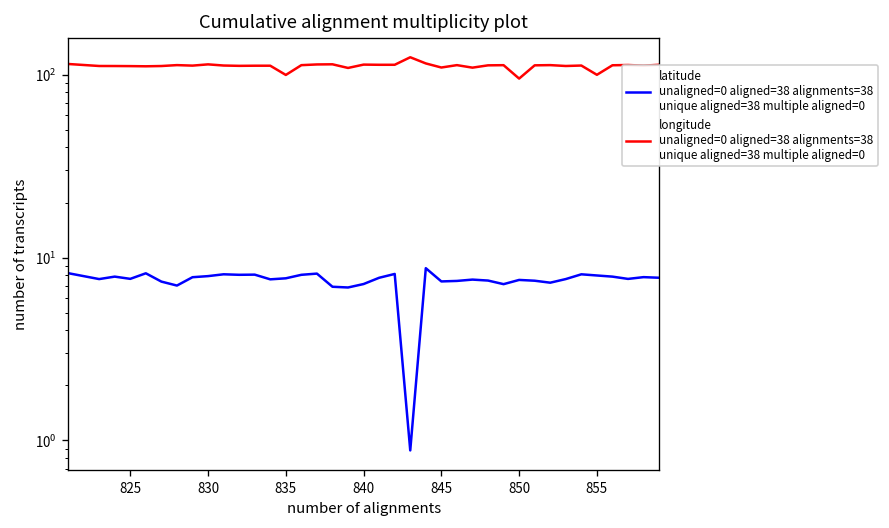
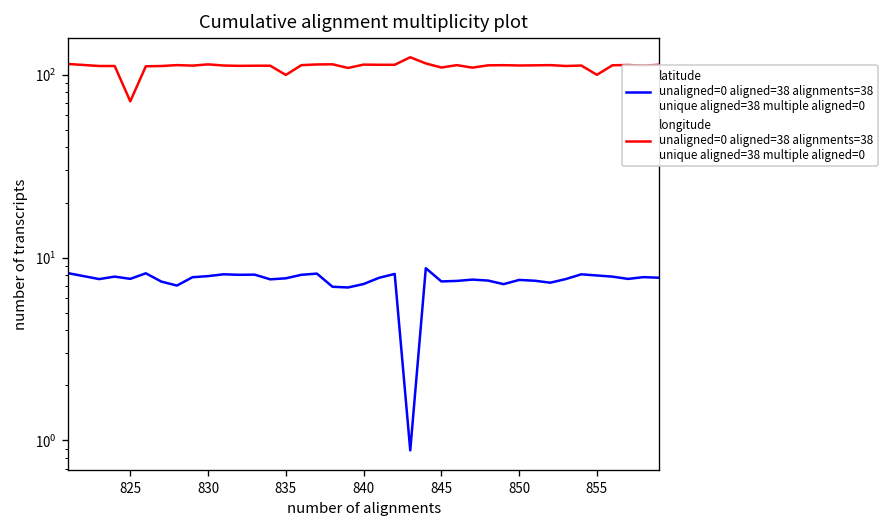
longitude unaligned=0 aligned=38 alignments=38 unique aligned=38 multiple aligned=0, 825: 110 -> 70
longitude unaligned=0 aligned=38 alignments=38 unique aligned=38 multiple aligned=0, 850: 100 -> 110
